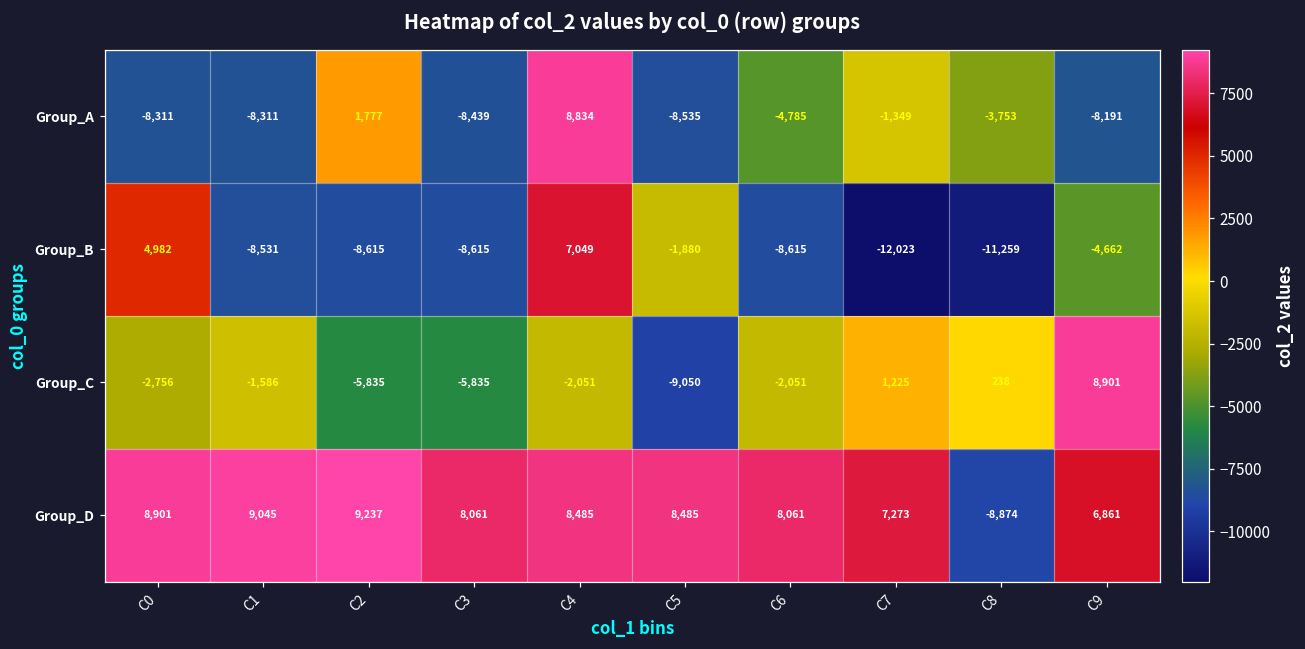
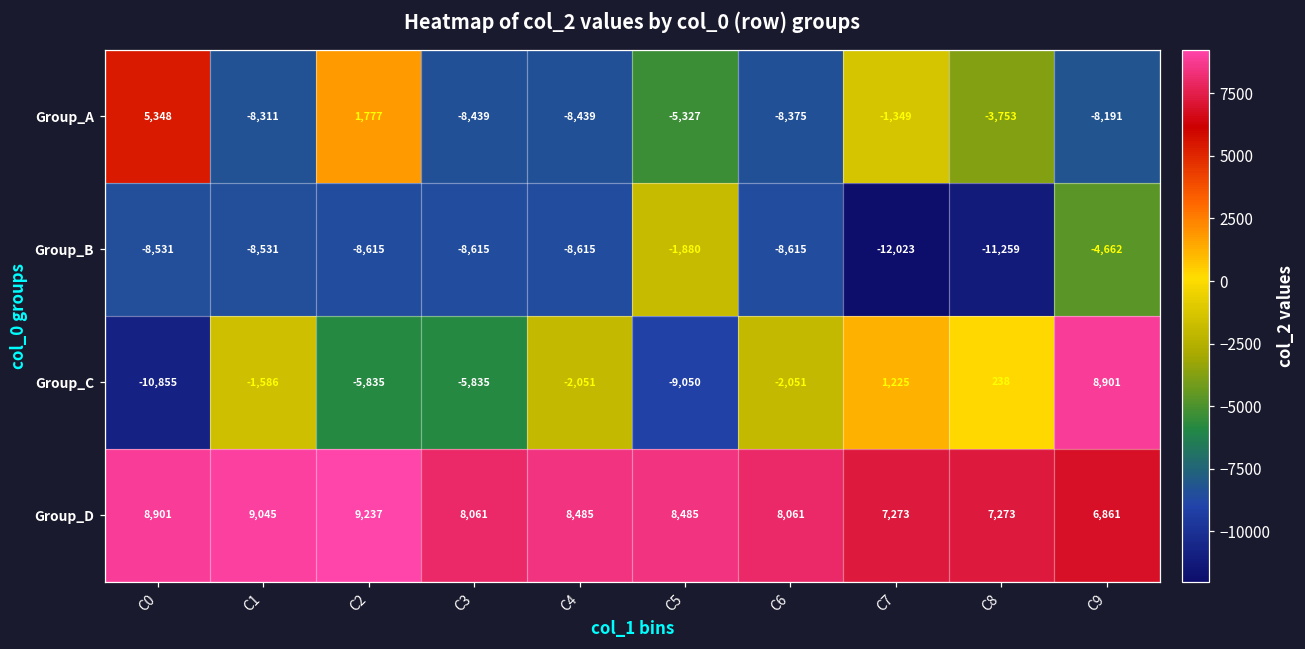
Group_A, C0: -8,311 -> 5,348
Group_A, C4: 8,834 -> -8,439
Group_A, C5: -8,535 -> -5,327
Group_A, C6: -4,785 -> -8,375
Group_B, C0: 4,982 -> -8,531
Group_B, C4: 7,049 -> -8,615
Group_C, C0: -2,756 -> -10,855
Group_D, C8: -8,874 -> 7,273
